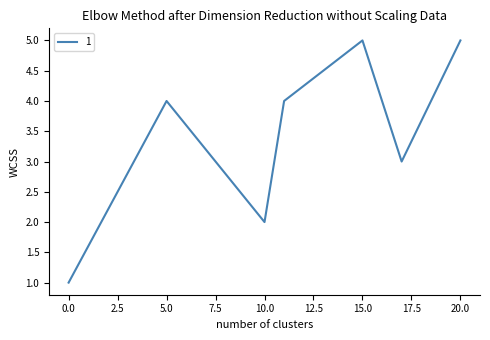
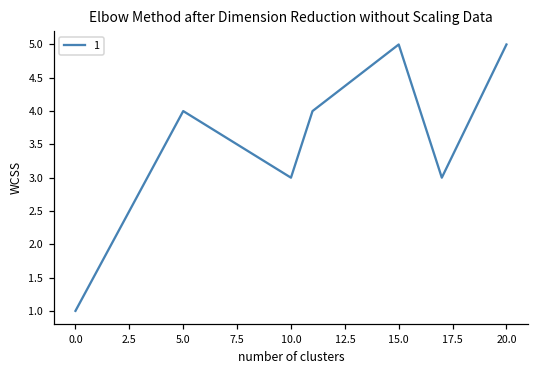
10.0: 2 -> 3
